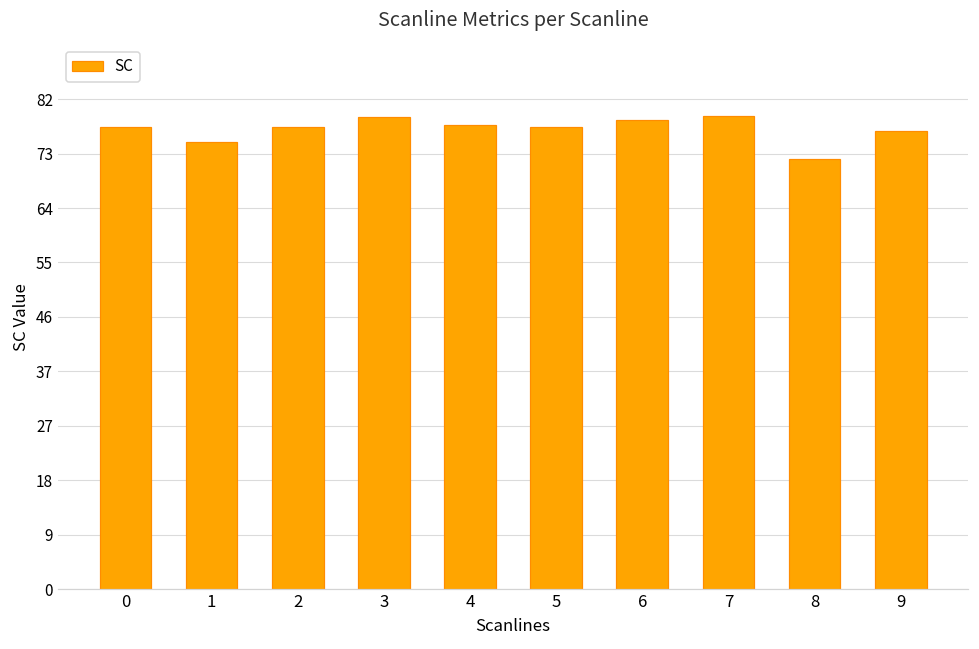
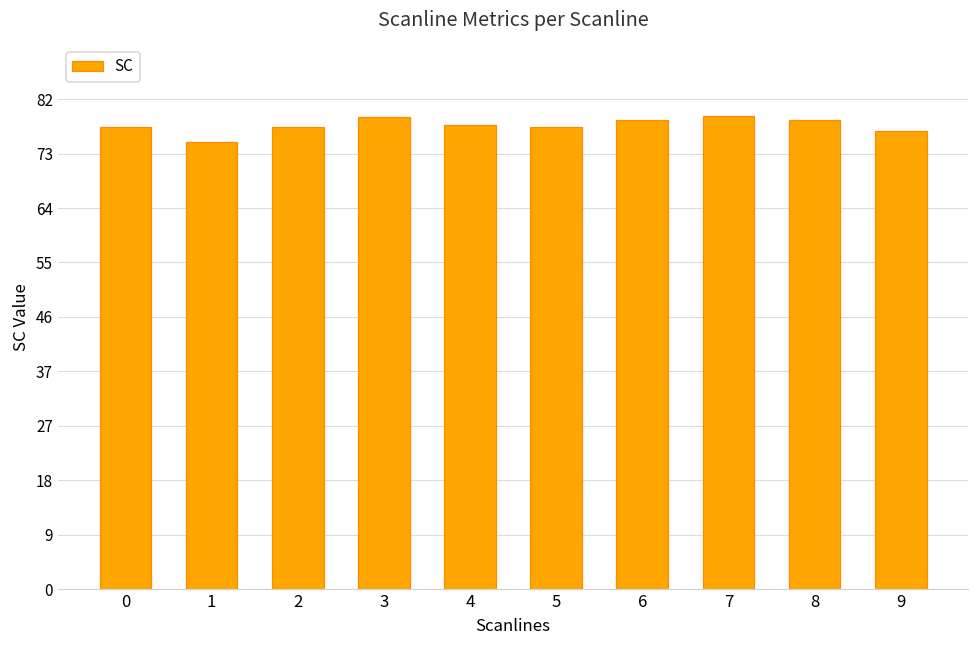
8: 72 -> 79
